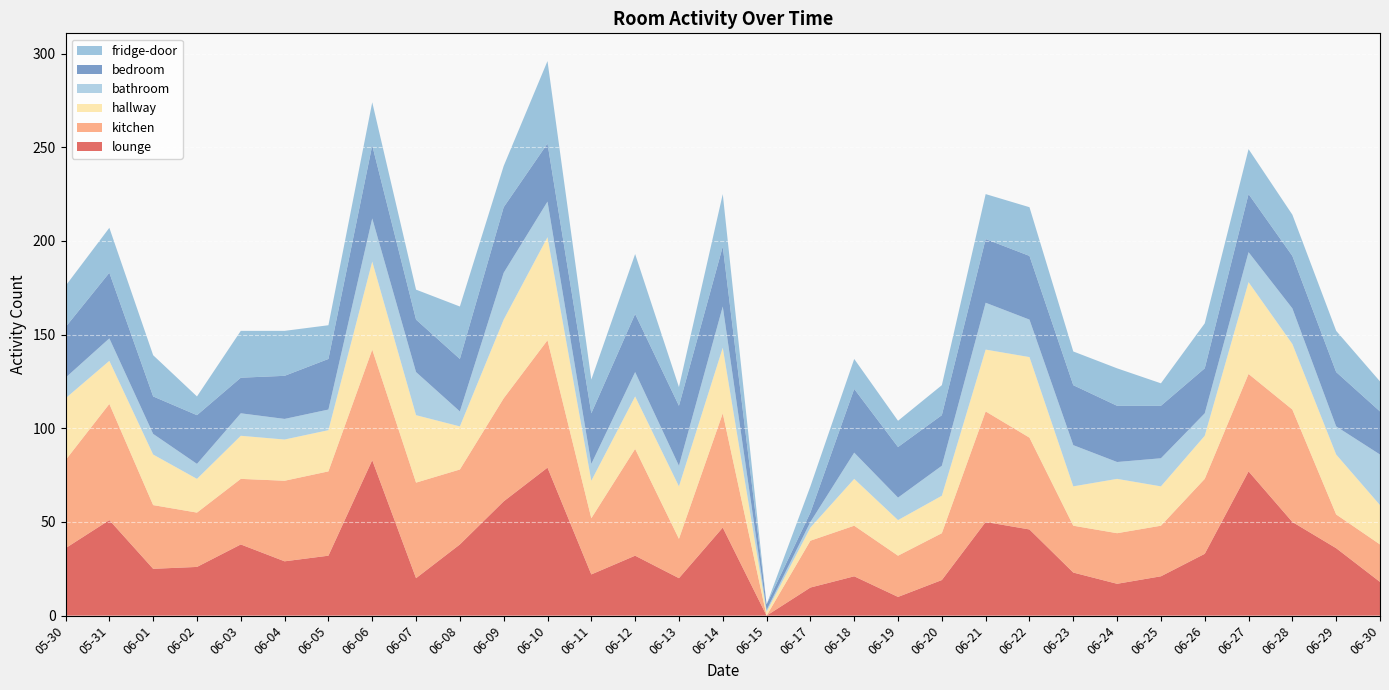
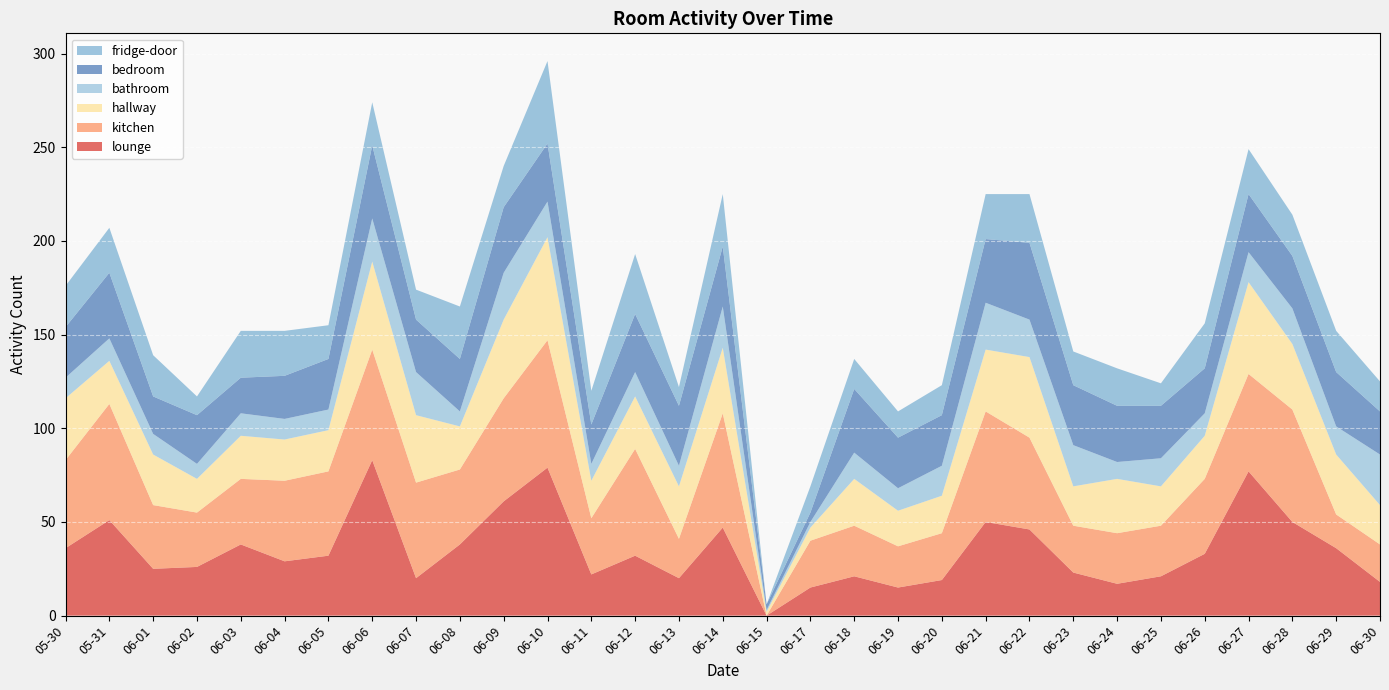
bedroom, 06-11: 27 -> 21
lounge, 06-19: 10 -> 15
bedroom, 06-22: 34 -> 41
